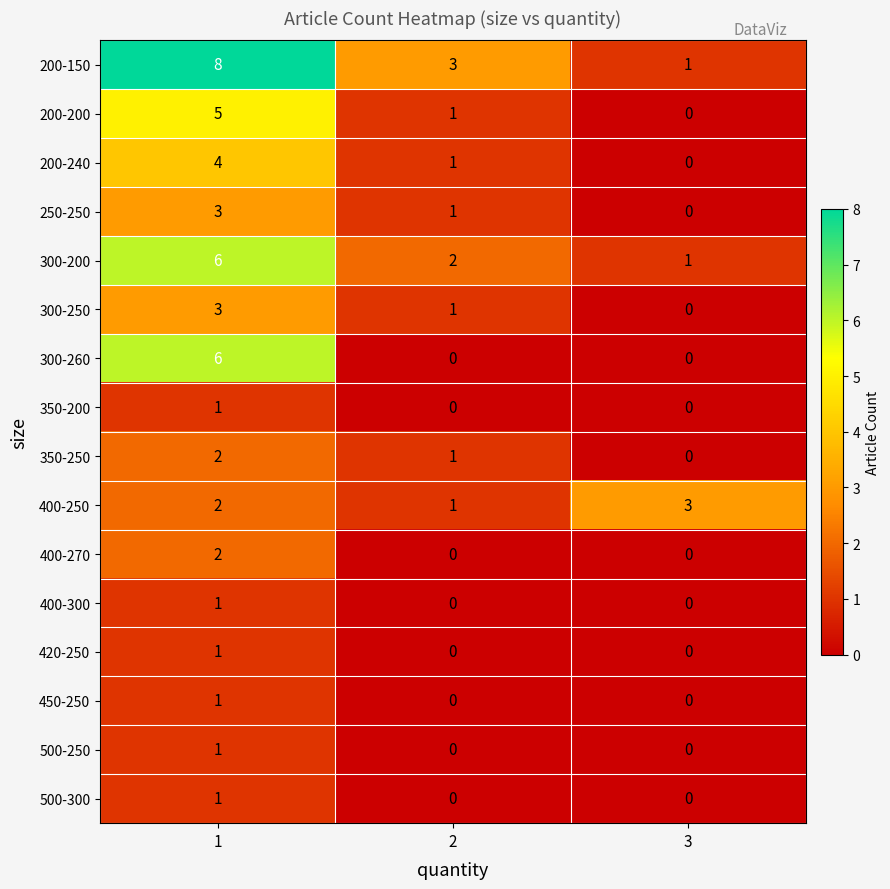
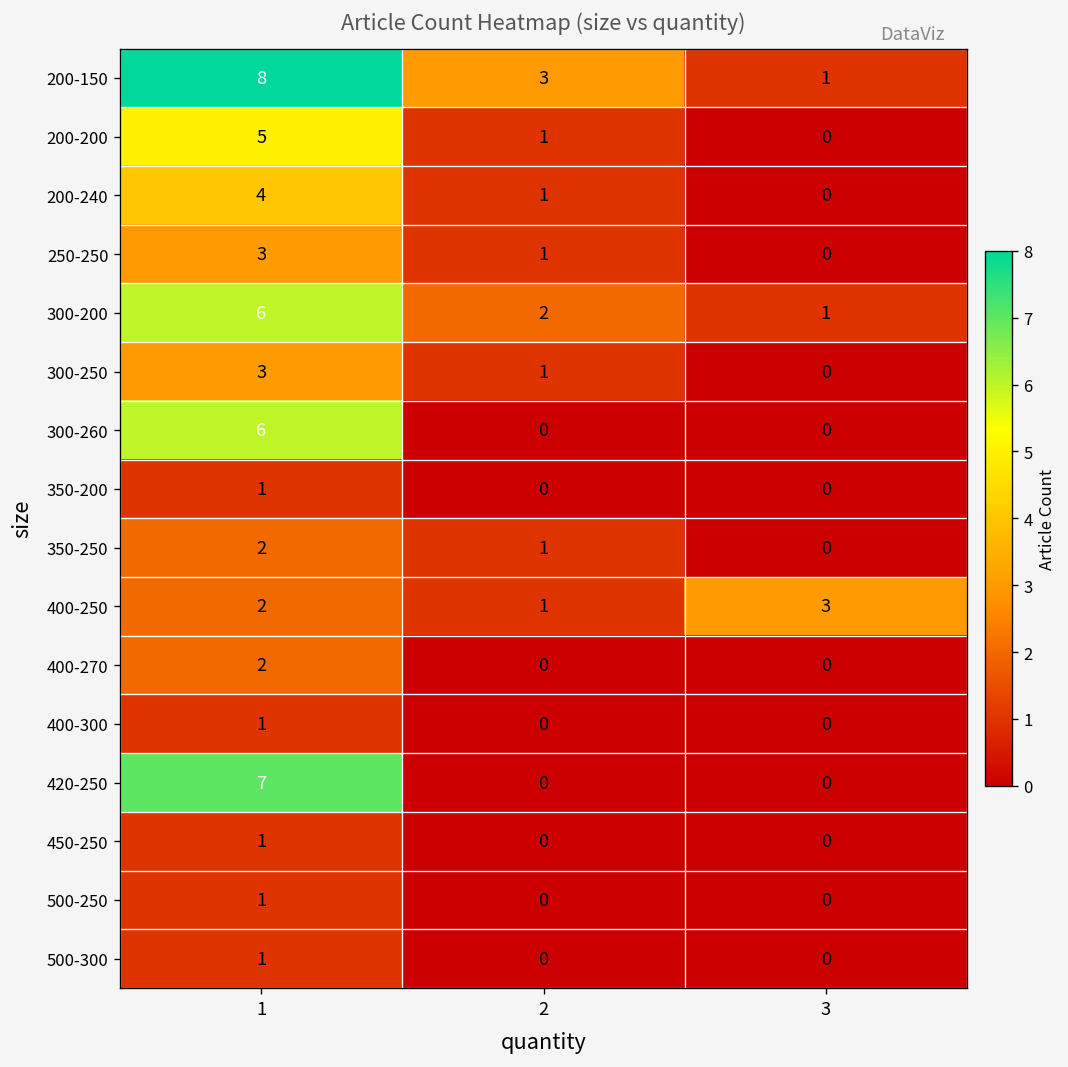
420-250, 1: 1 -> 7
